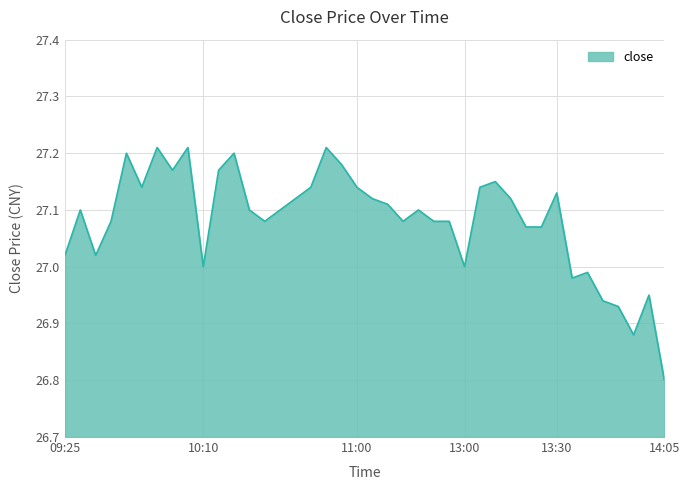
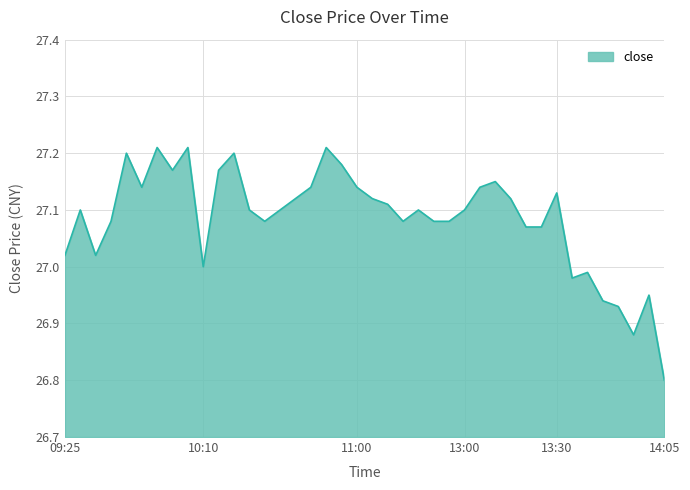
13:00: 27.0 -> 27.1
